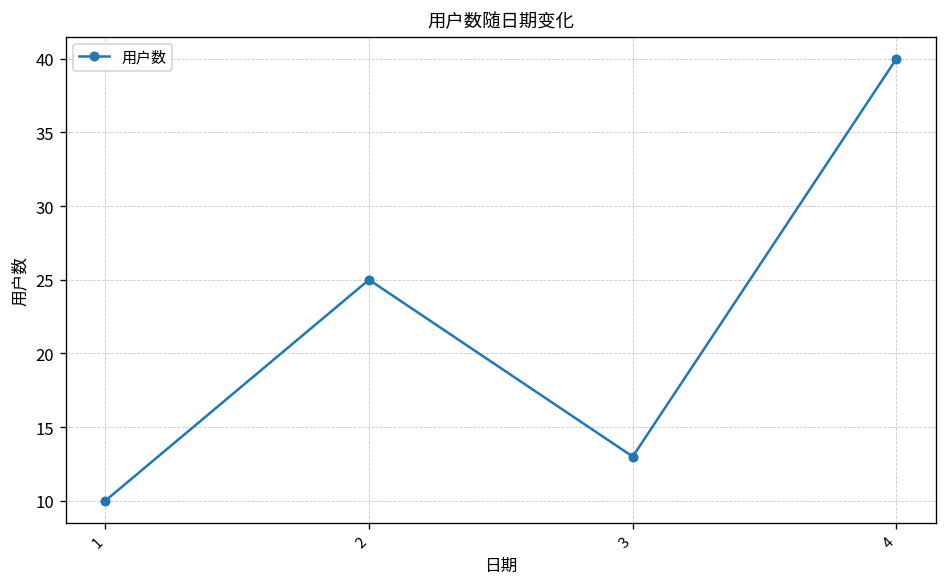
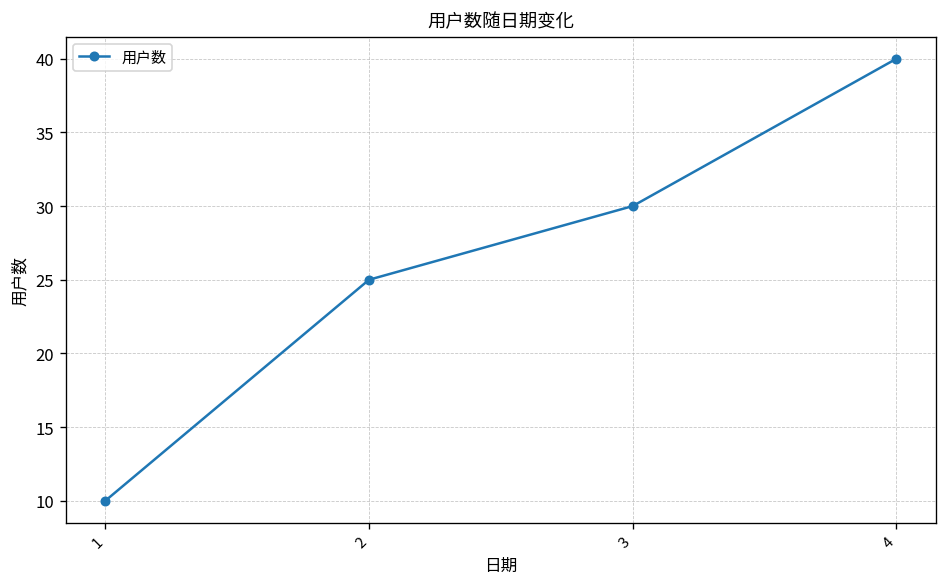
3: 13 -> 30
